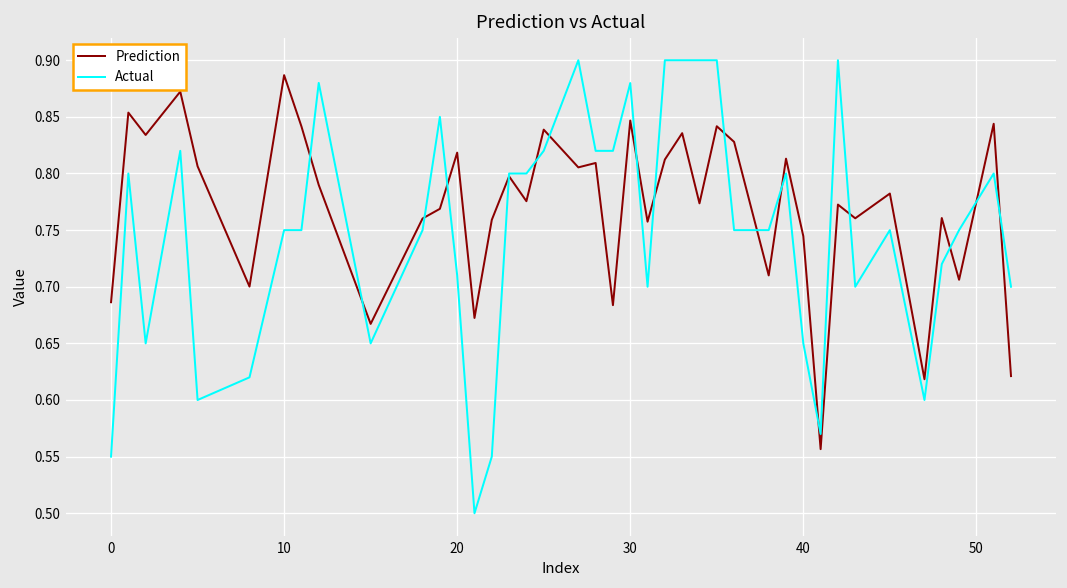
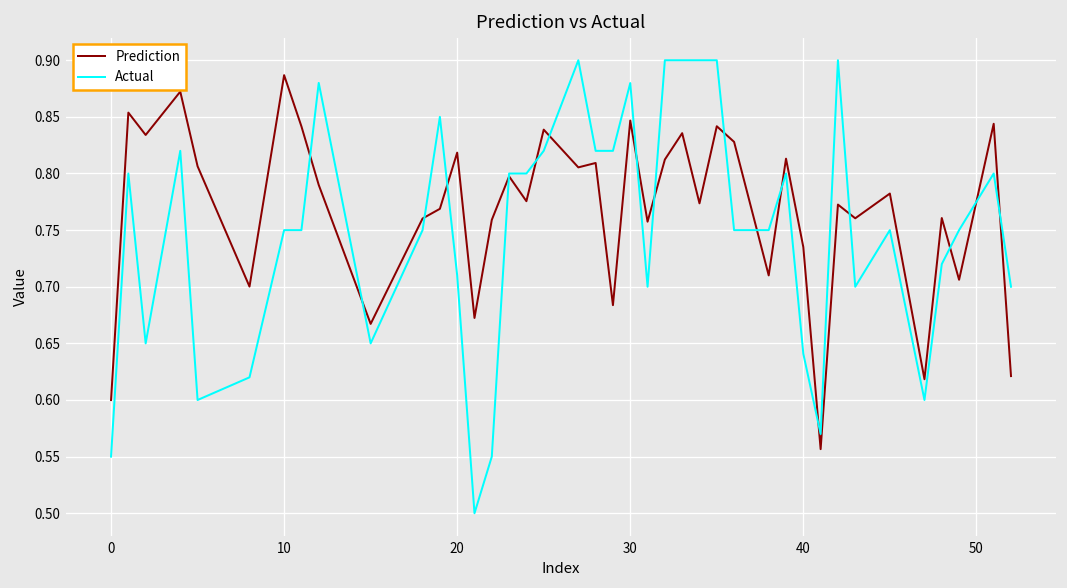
Prediction, 0: 0.69 -> 0.60
Prediction, 40: 0.74 -> 0.73
Actual, 40: 0.65 -> 0.64
